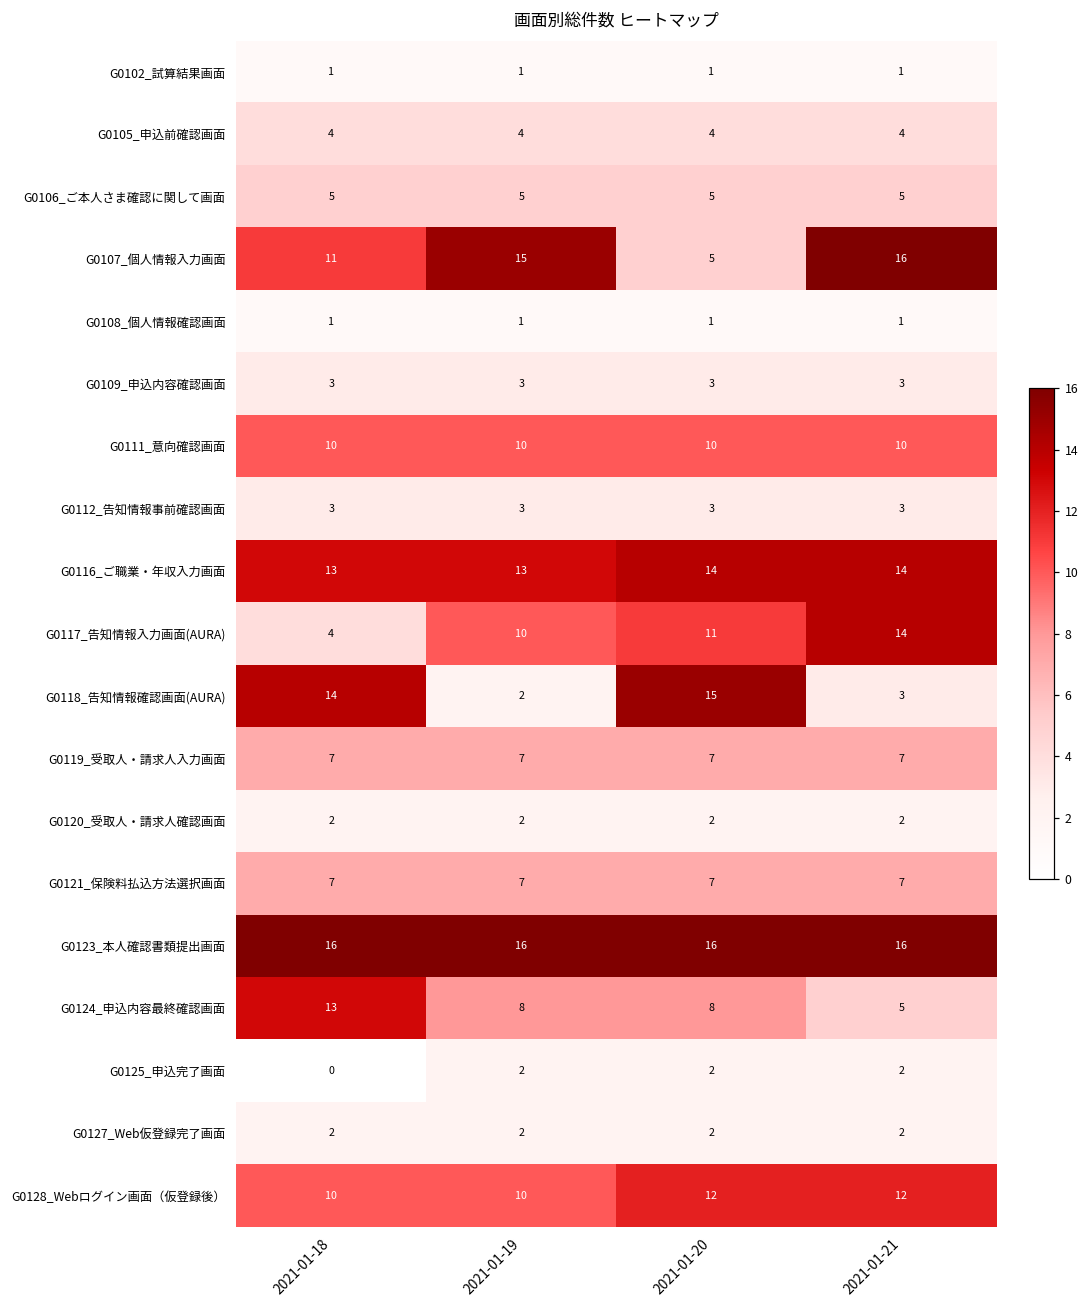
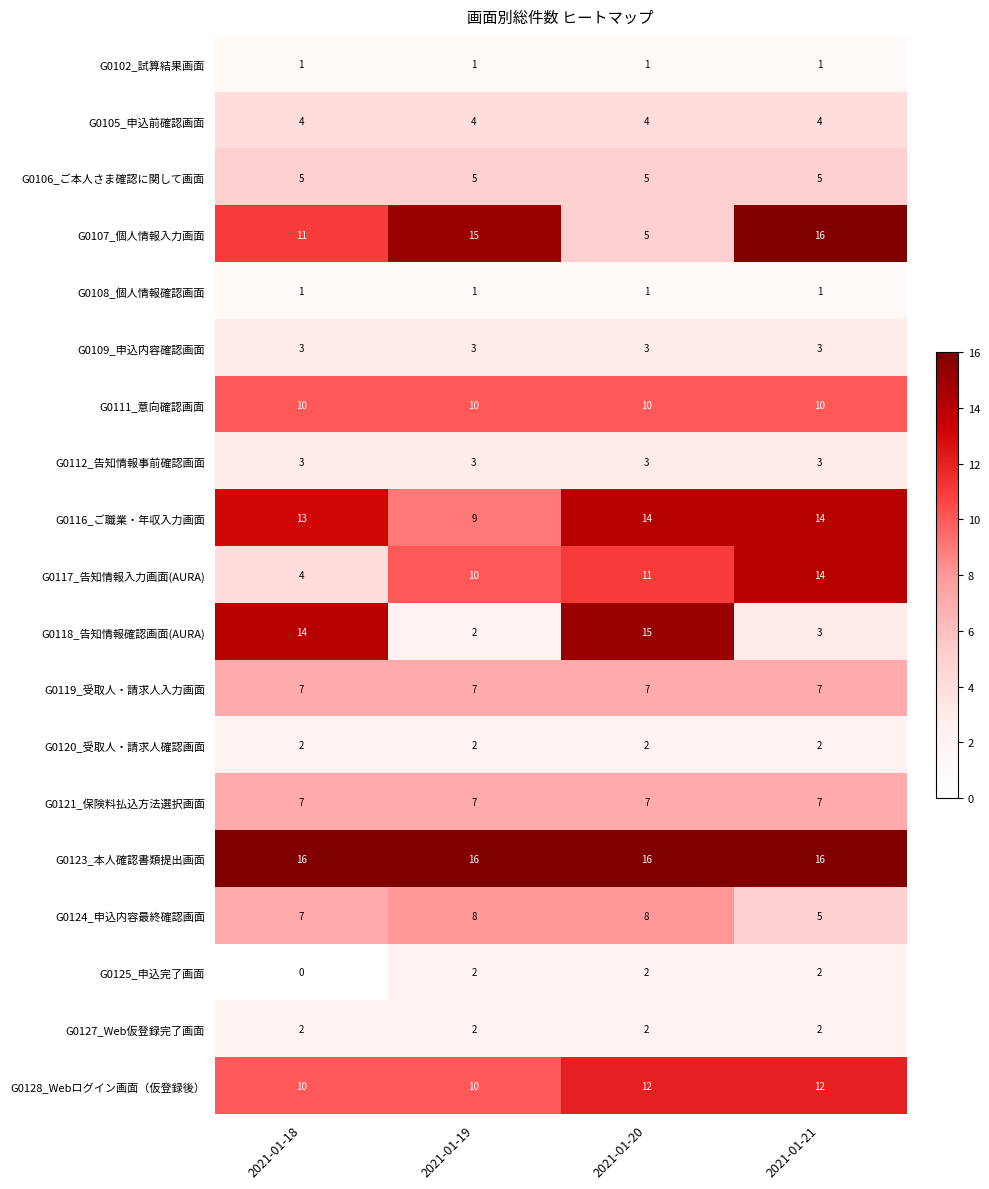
G0116_ご職業・年収入力画面, 2021-01-19: 13 -> 9
G0124_申込内容最終確認画面, 2021-01-18: 13 -> 7
